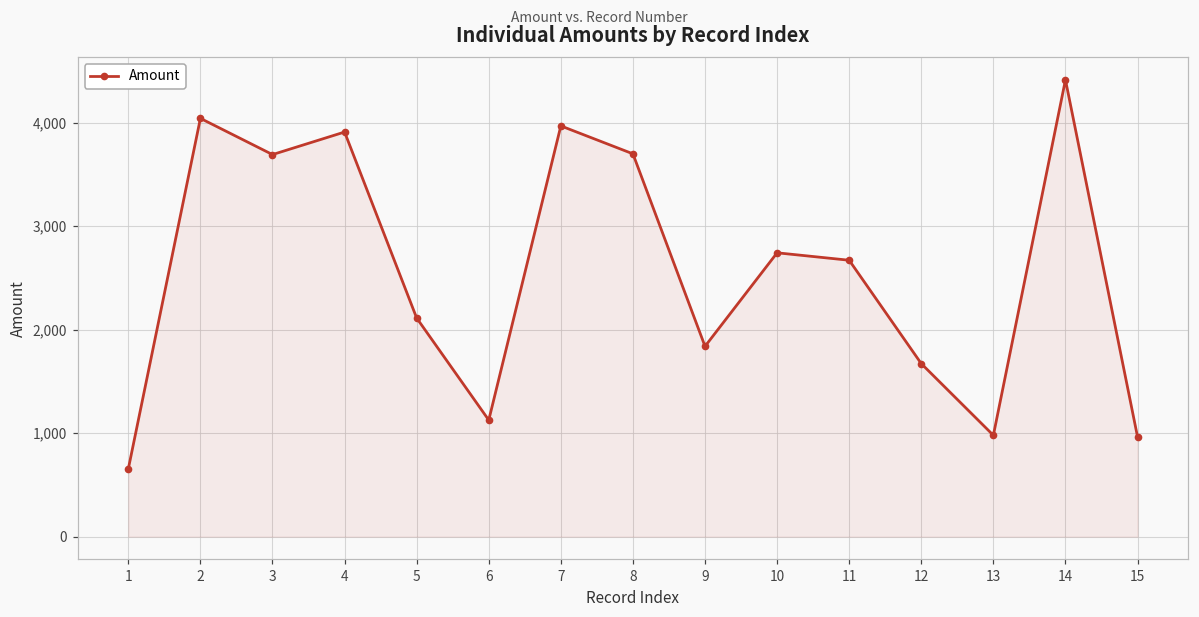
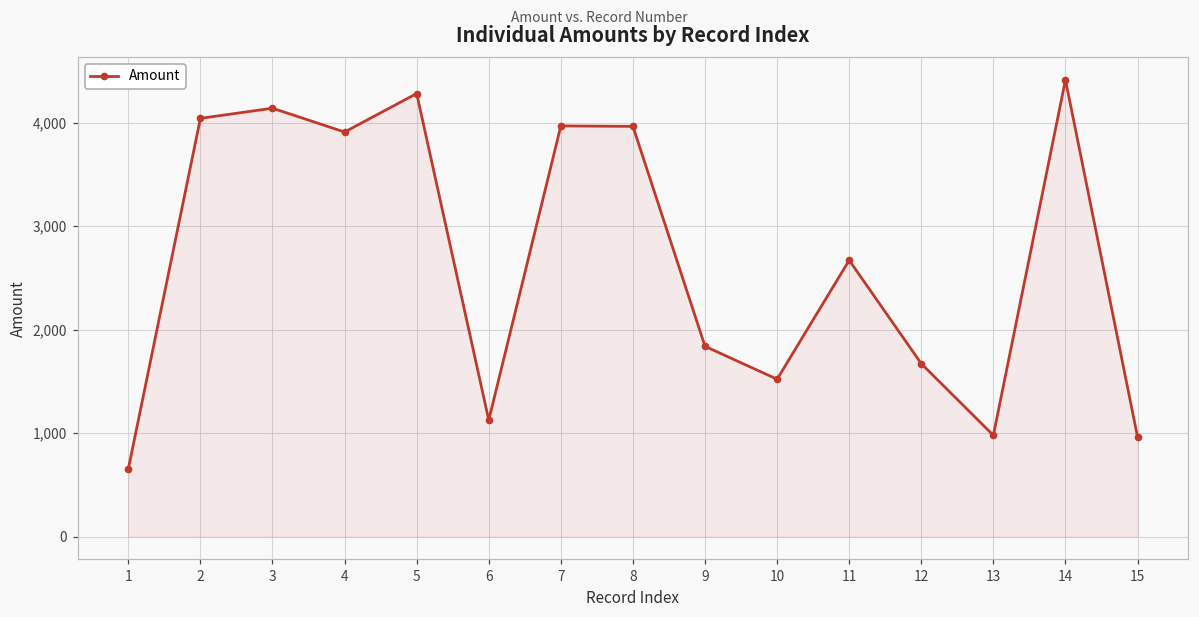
3: 3,700 -> 4,100
5: 2,100 -> 4,300
8: 3,700 -> 4,000
10: 2,700 -> 1,500
